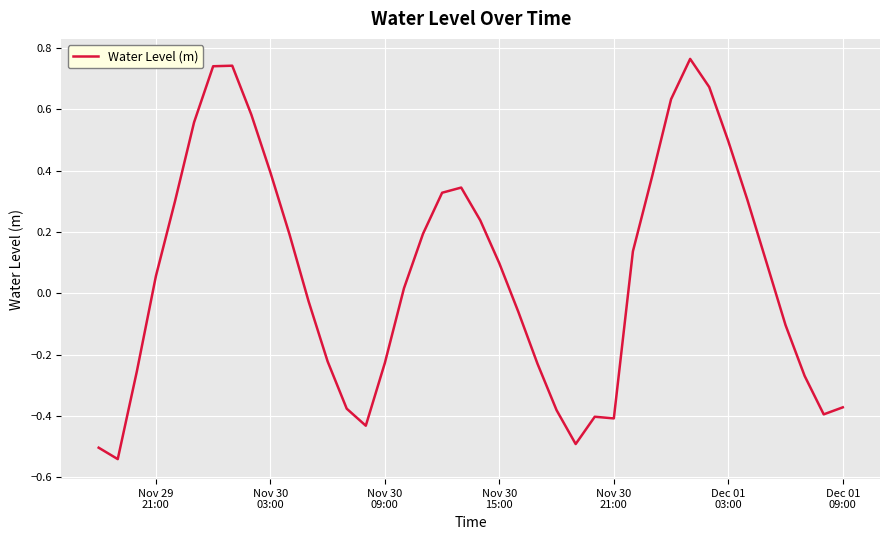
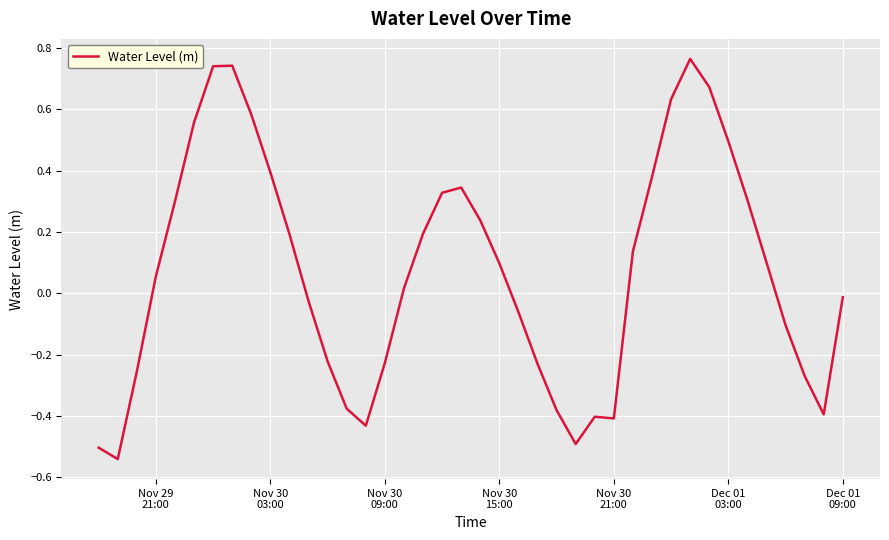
Dec 01 09:00: -0.37 -> -0.01
